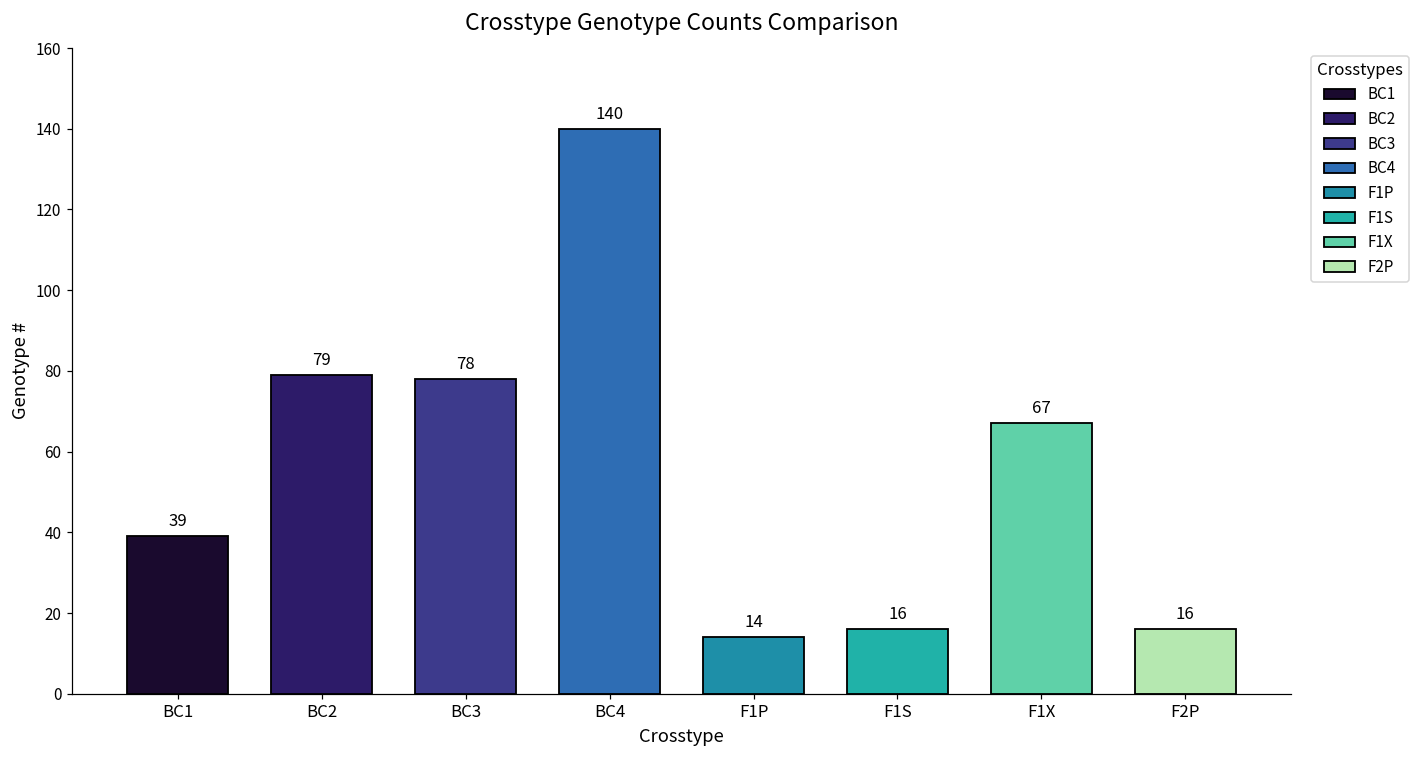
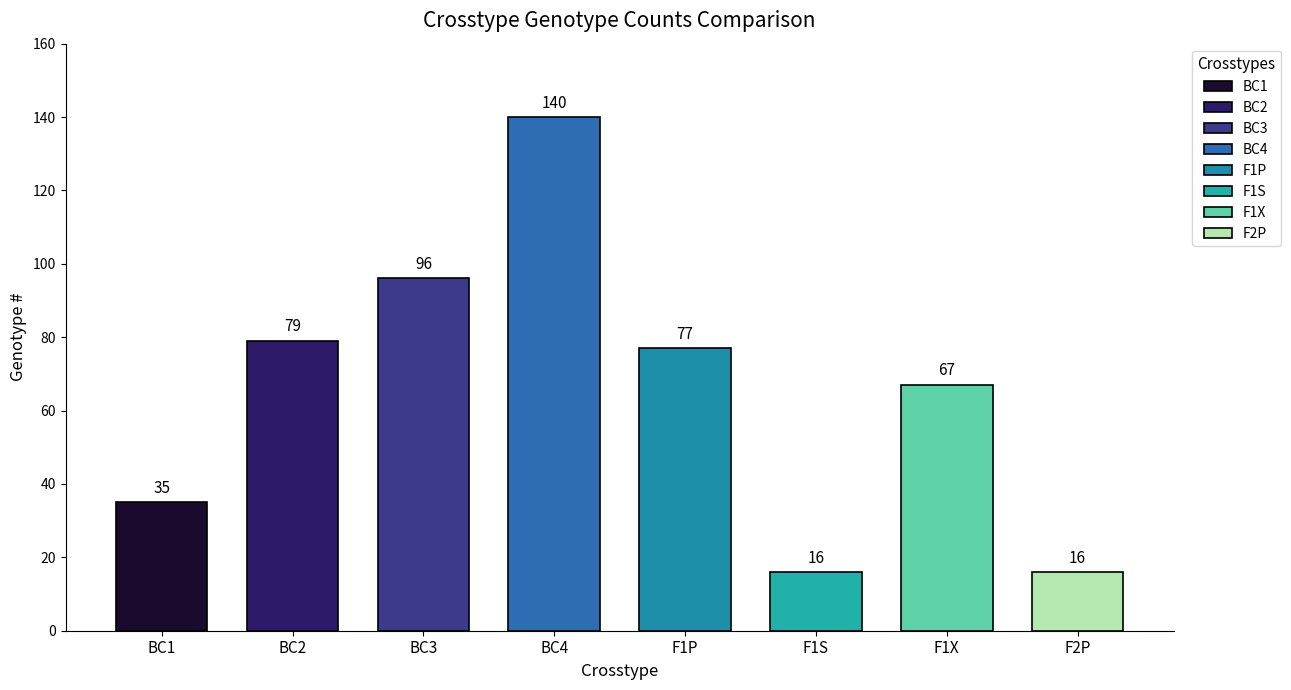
BC1: 39 -> 35
BC3: 78 -> 96
F1P: 14 -> 77
